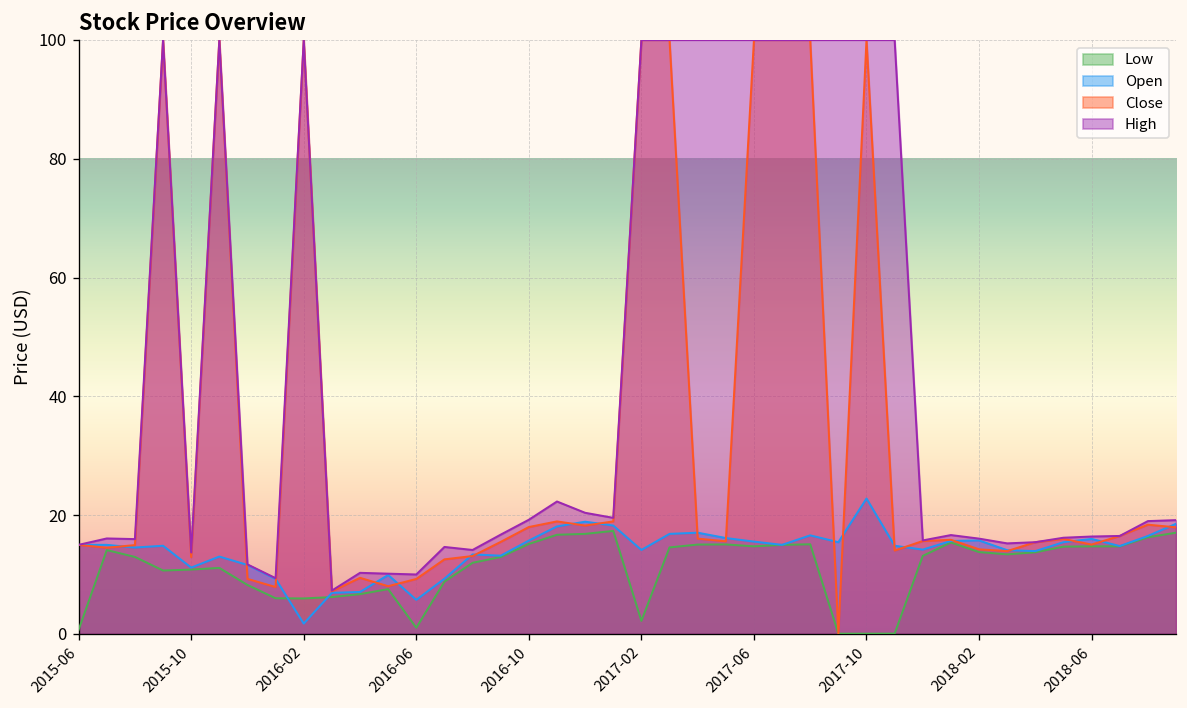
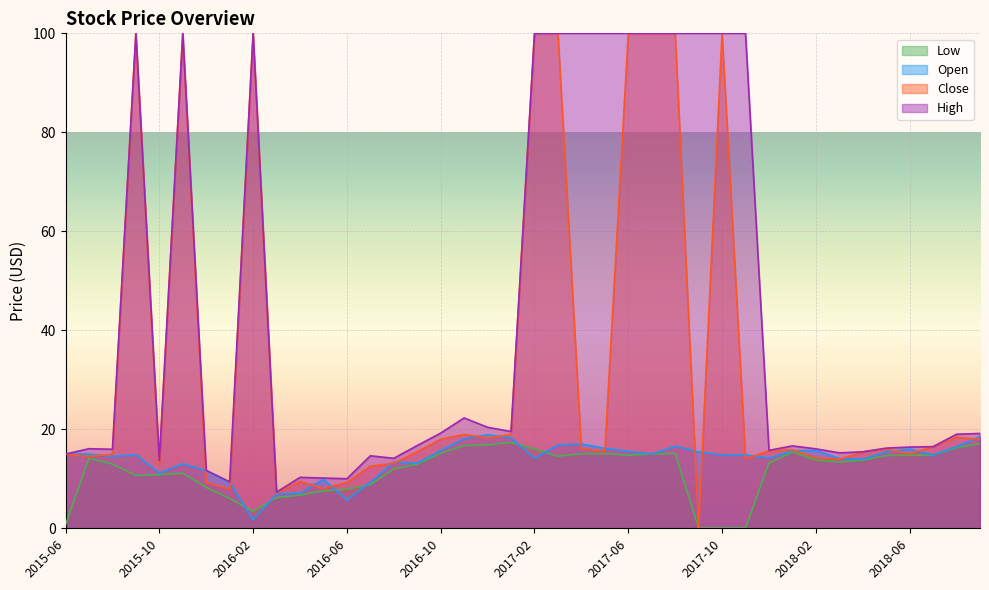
Low, 2016-02: 6 -> 3
Low, 2016-06: 1 -> 8
Low, 2017-02: 2 -> 16
Open, 2017-10: 23 -> 15
